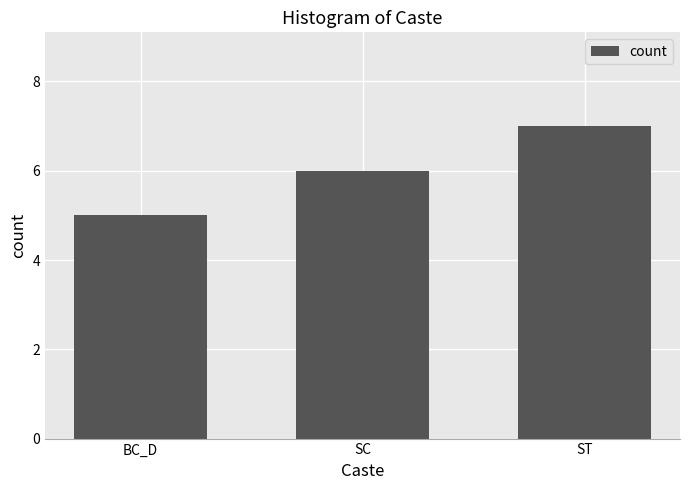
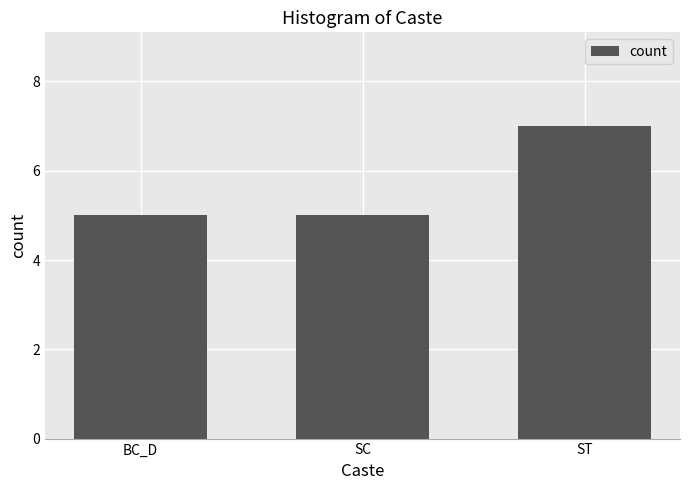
SC: 6 -> 5
